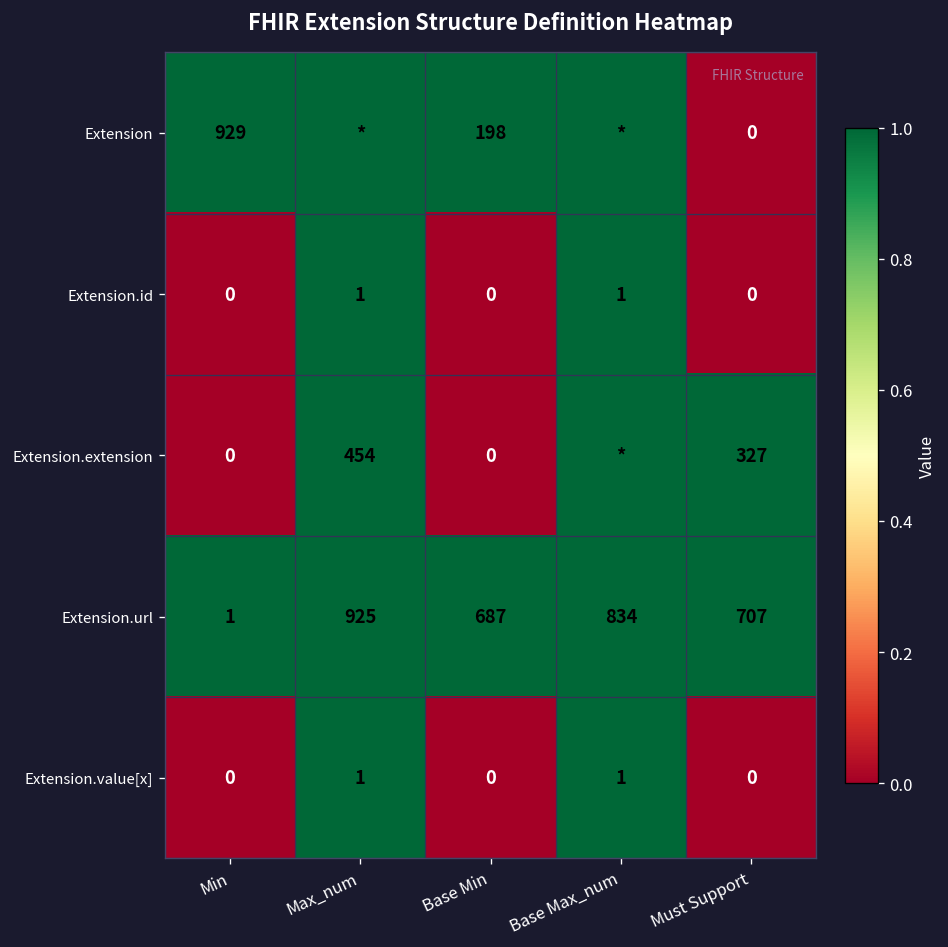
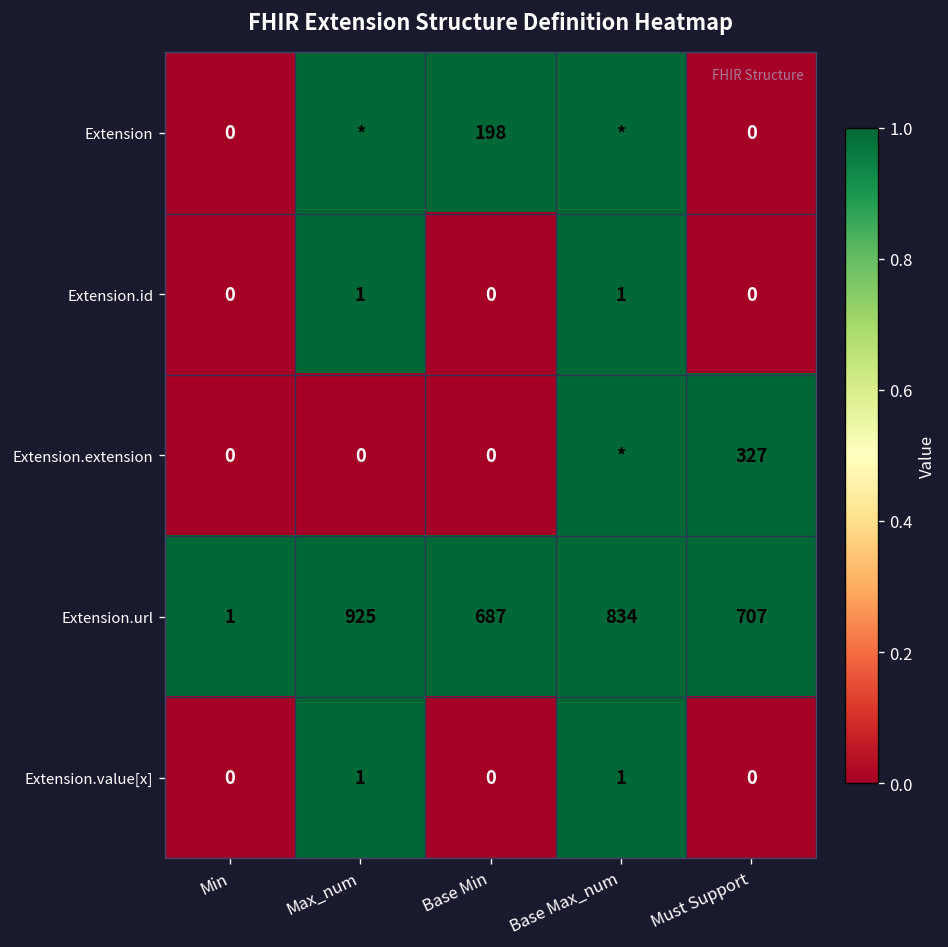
Extension, Min: 929 -> 0
Extension.extension, Max_num: 454 -> 0
